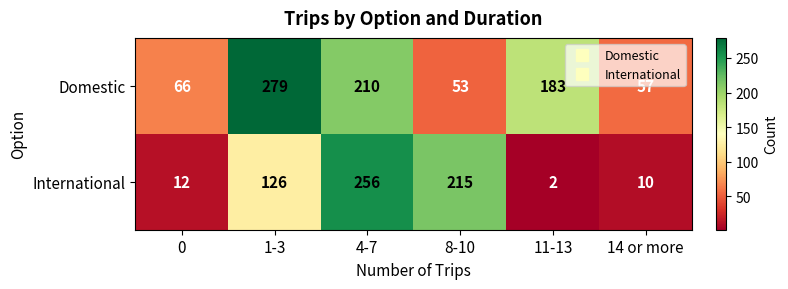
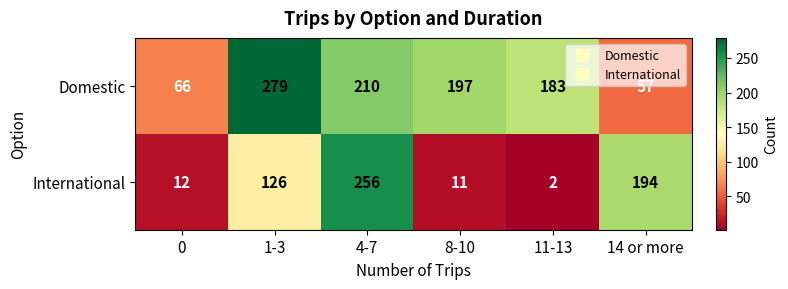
Domestic, 8-10: 53 -> 197
International, 8-10: 215 -> 11
International, 14 or more: 10 -> 194
